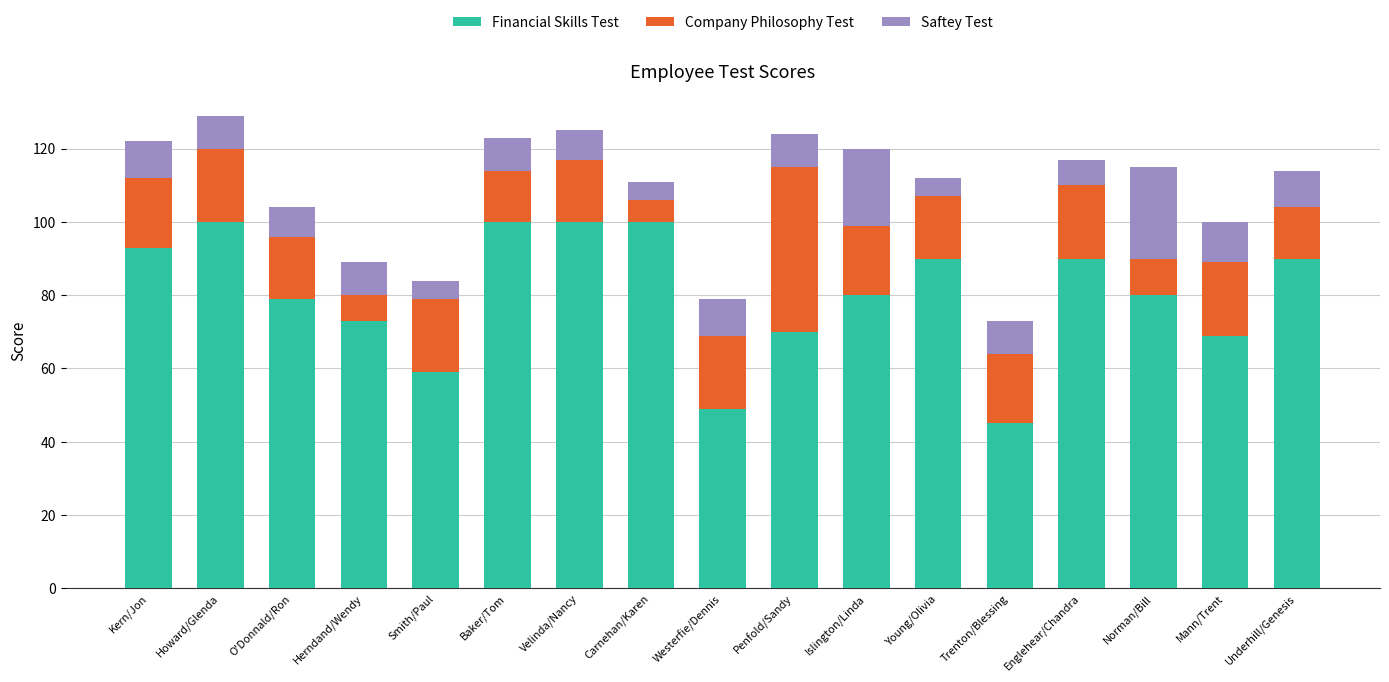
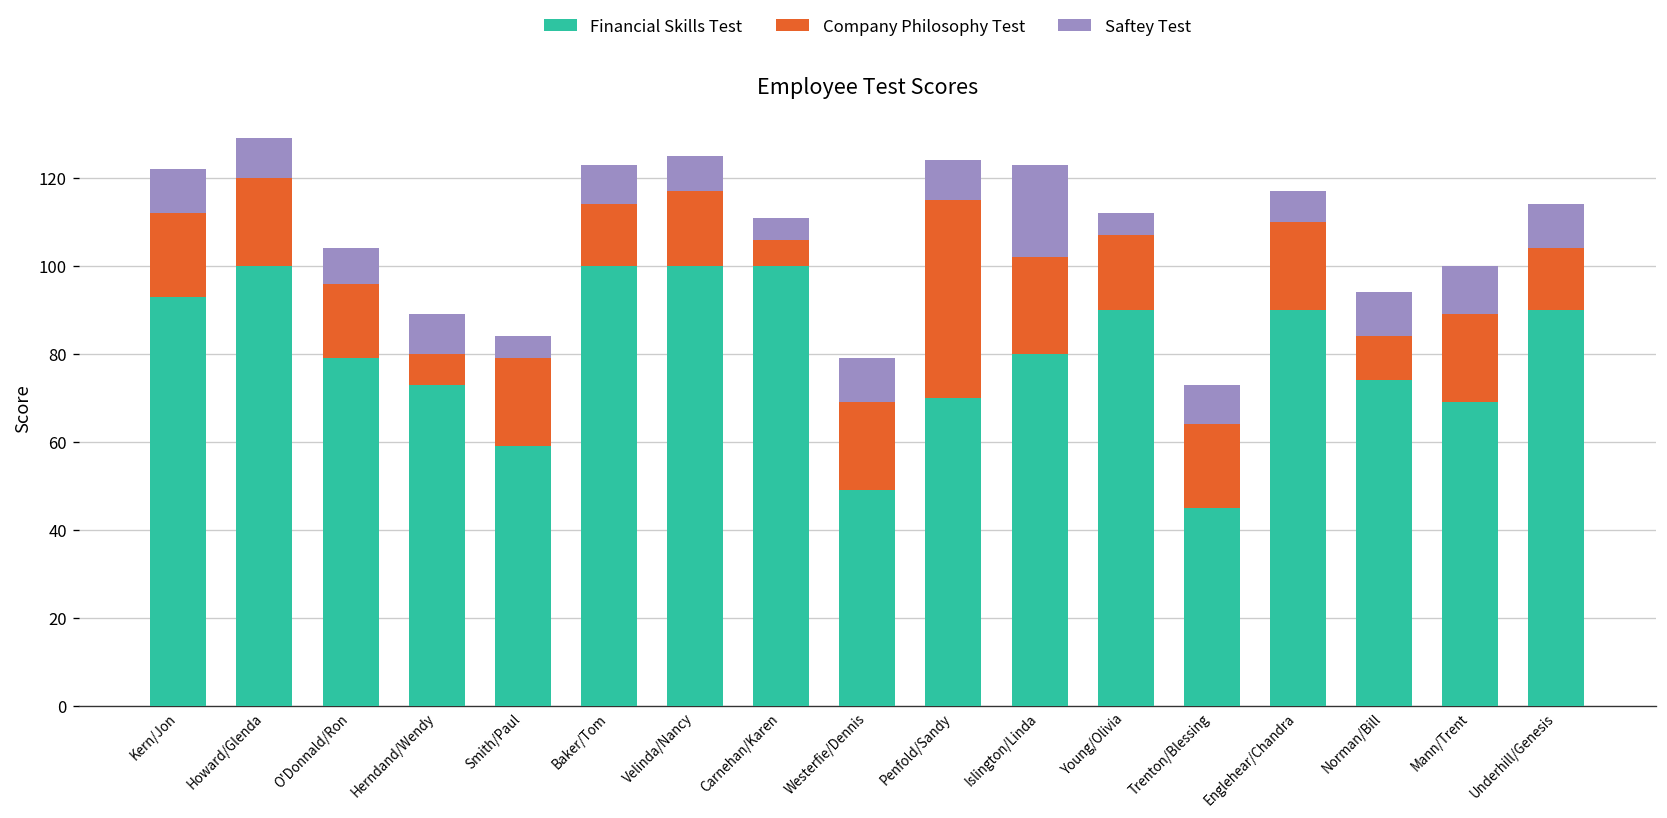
Company Philosophy Test, Islington/Linda: 19 -> 22
Financial Skills Test, Norman/Bill: 80 -> 74
Saftey Test, Norman/Bill: 25 -> 10
